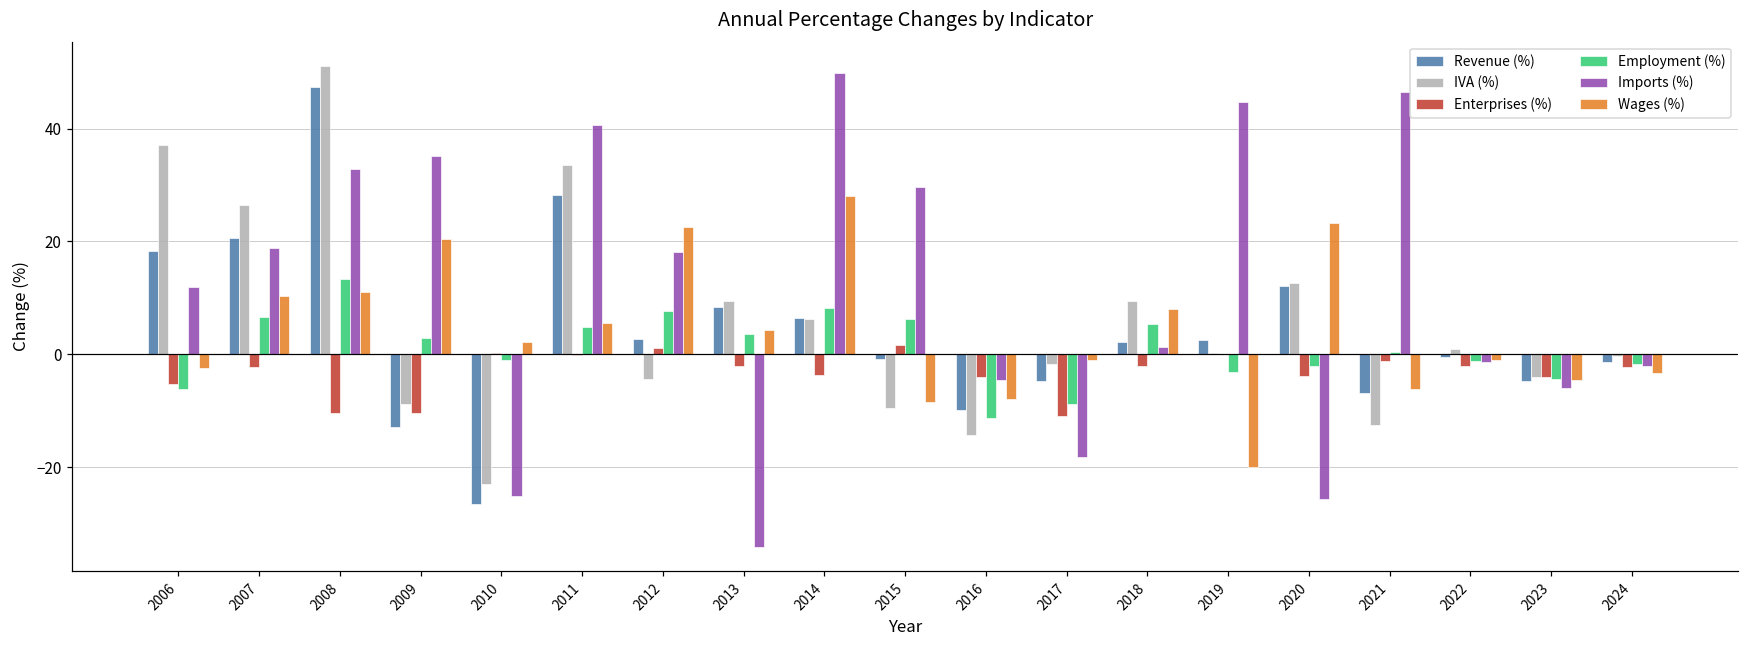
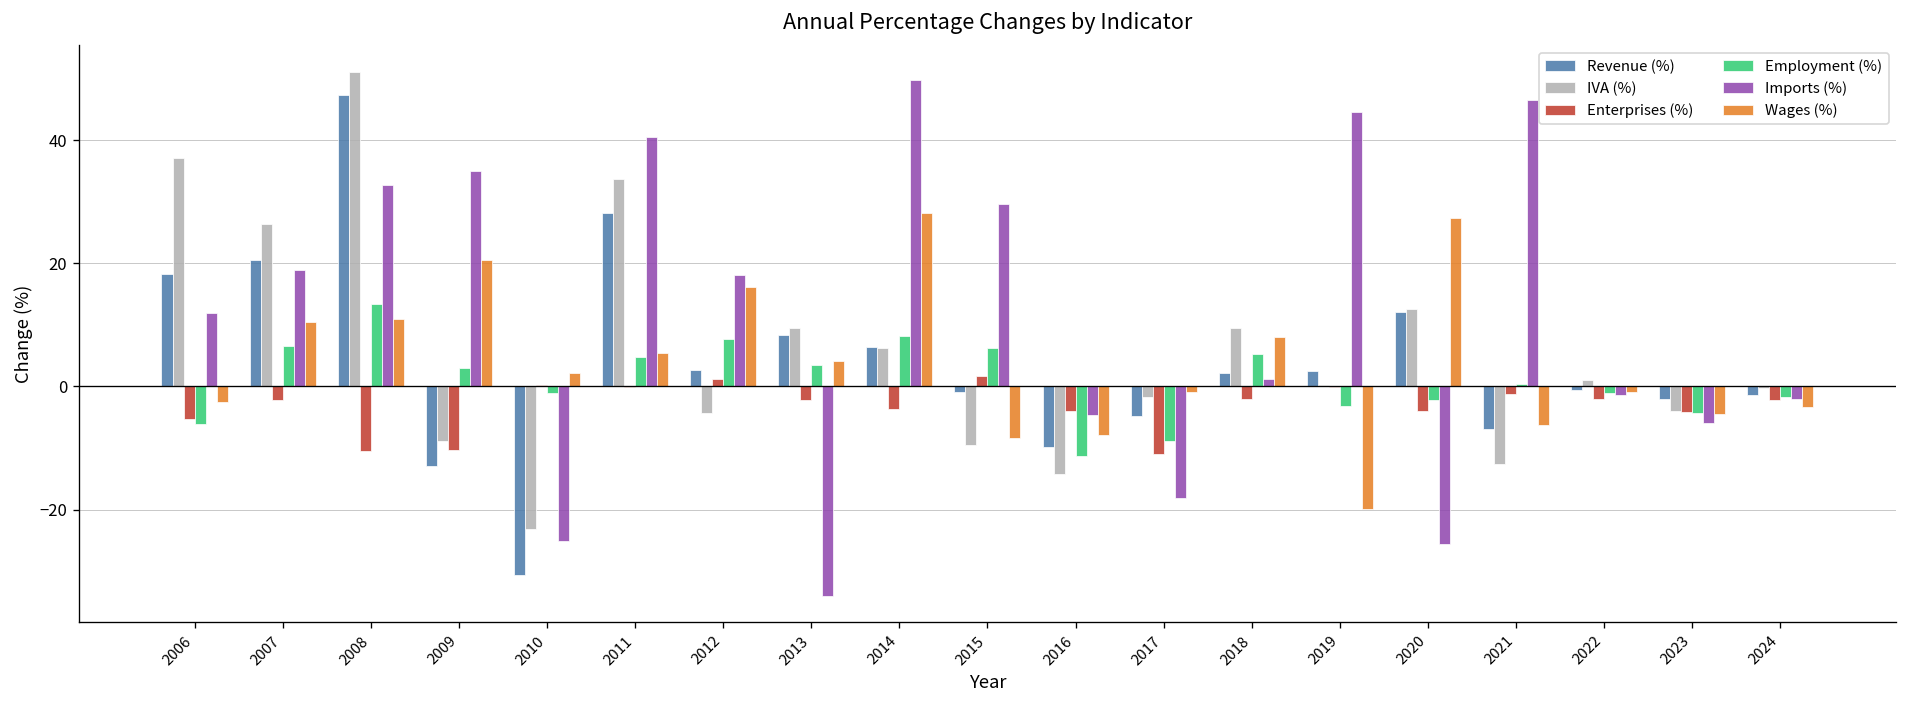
Revenue (%), 2010: -26 -> -31
Wages (%), 2012: 23 -> 16
Wages (%), 2020: 23 -> 27
Revenue (%), 2023: -5 -> -2
